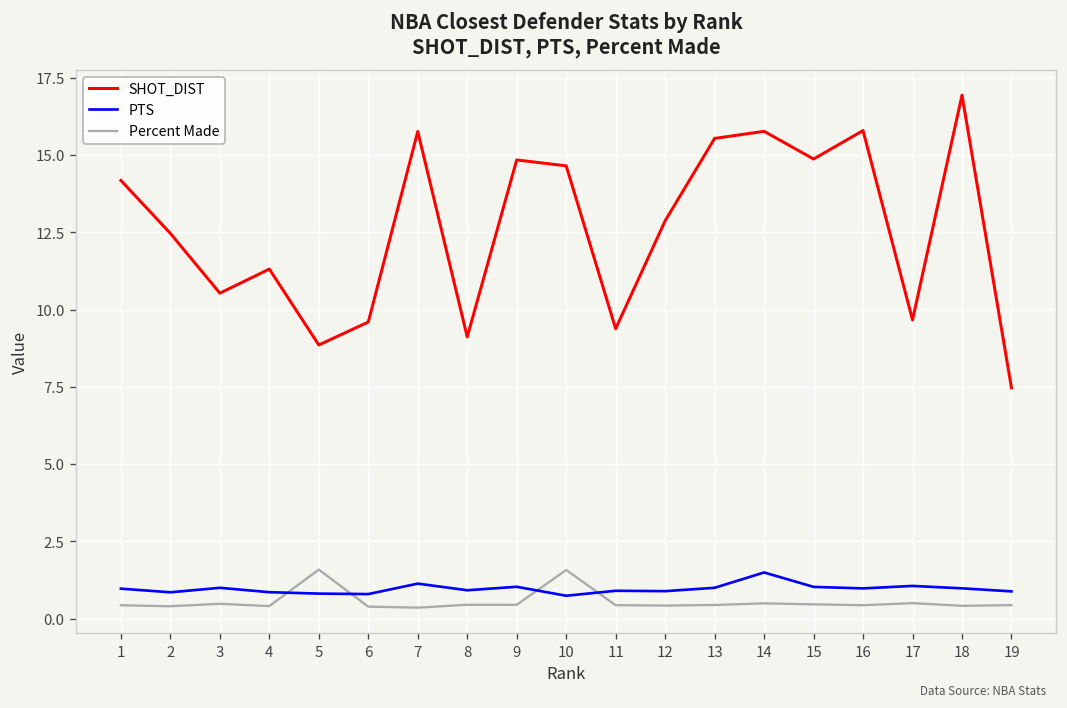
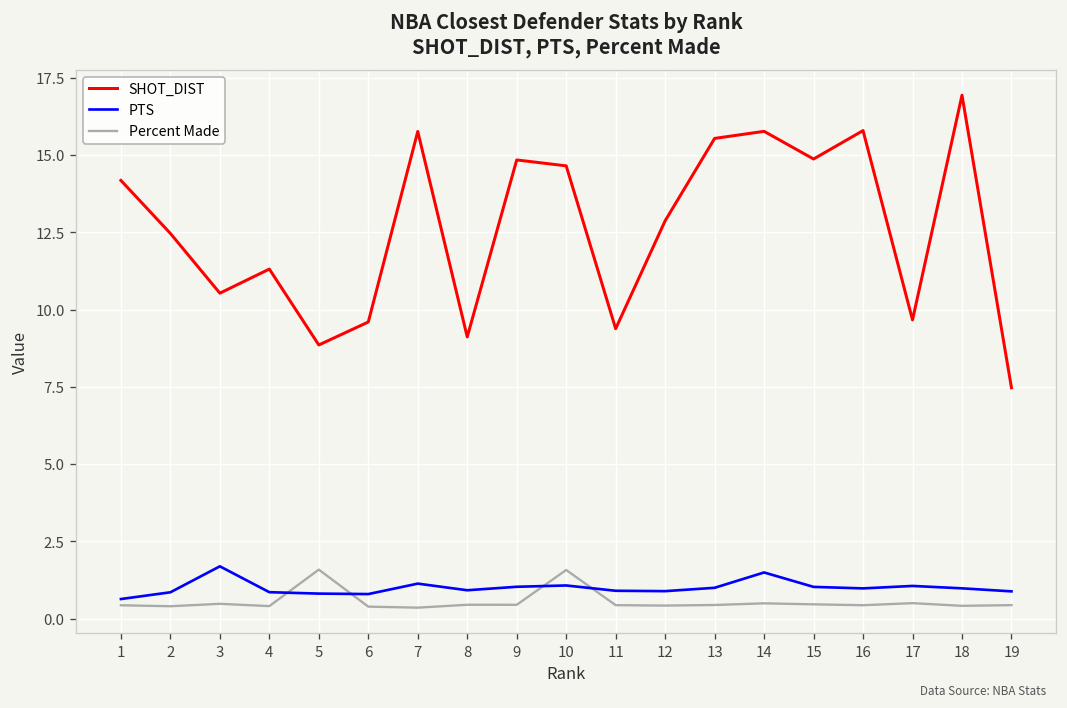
PTS, 1: 1.0 -> 0.6
PTS, 3: 1.0 -> 1.7
PTS, 10: 0.7 -> 1.1
